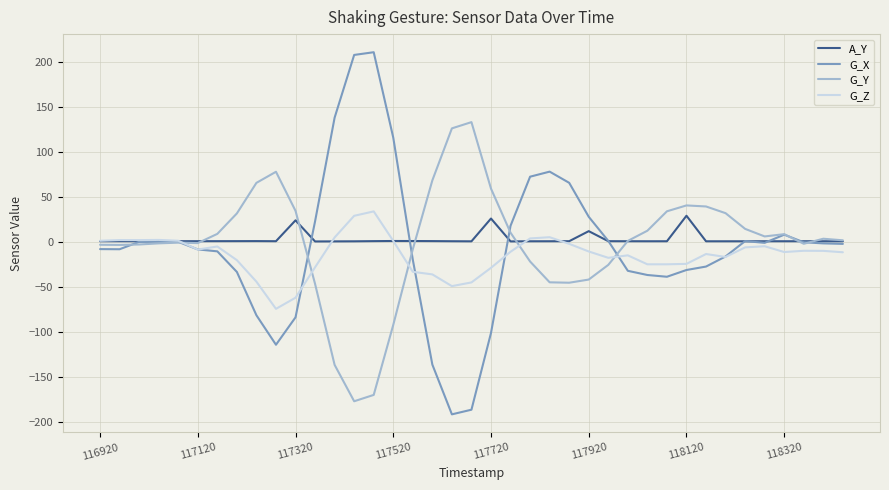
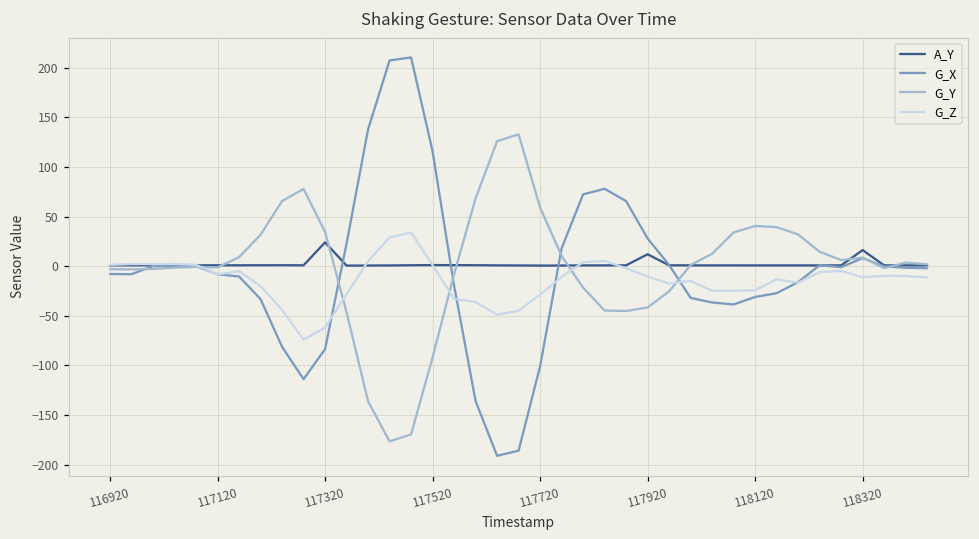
A_Y, 117720: 30 -> 0
A_Y, 118120: 30 -> 0
A_Y, 118320: 0 -> 20
